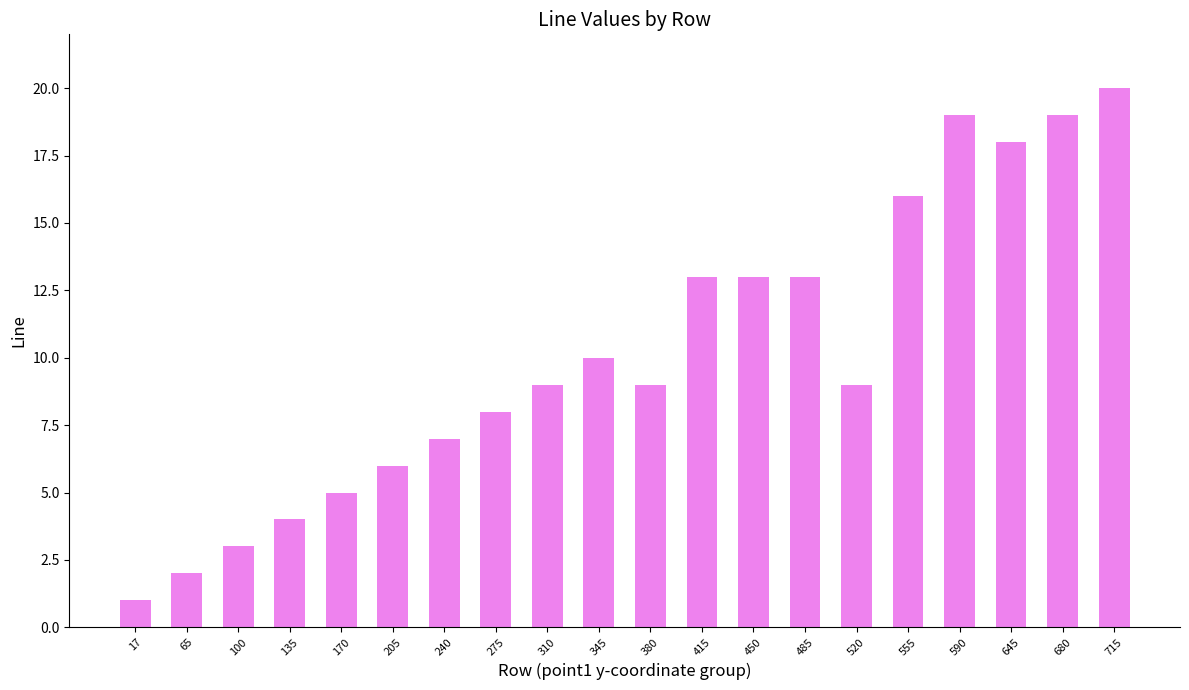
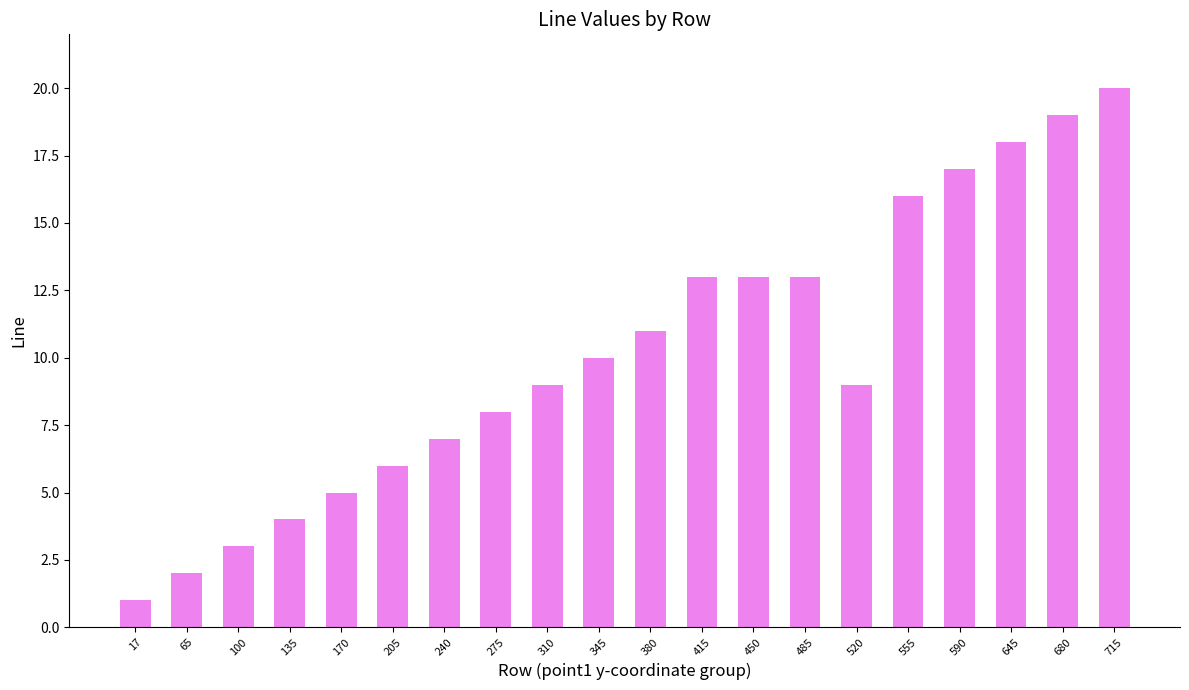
380: 9 -> 11
590: 19 -> 17
